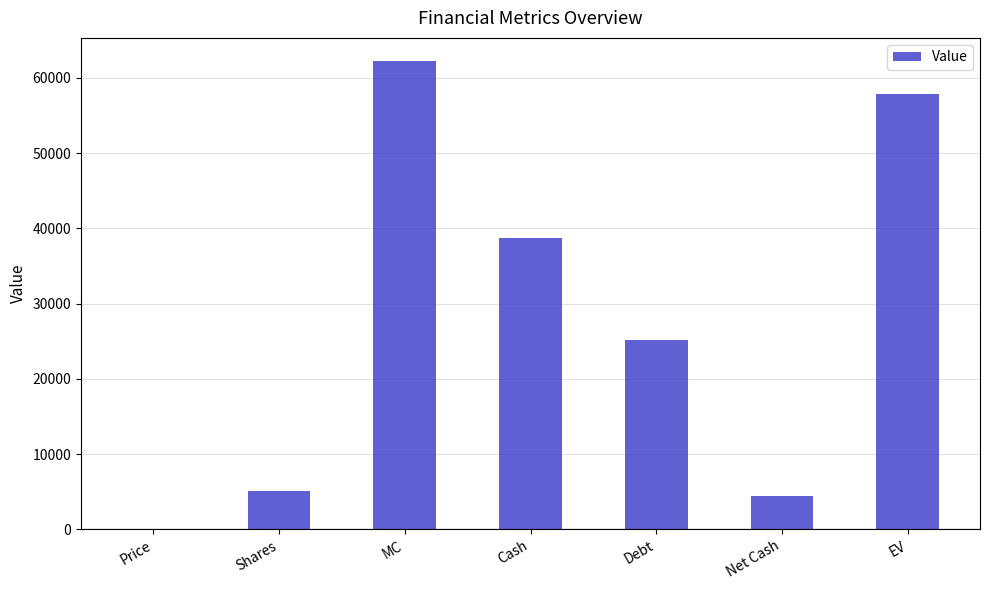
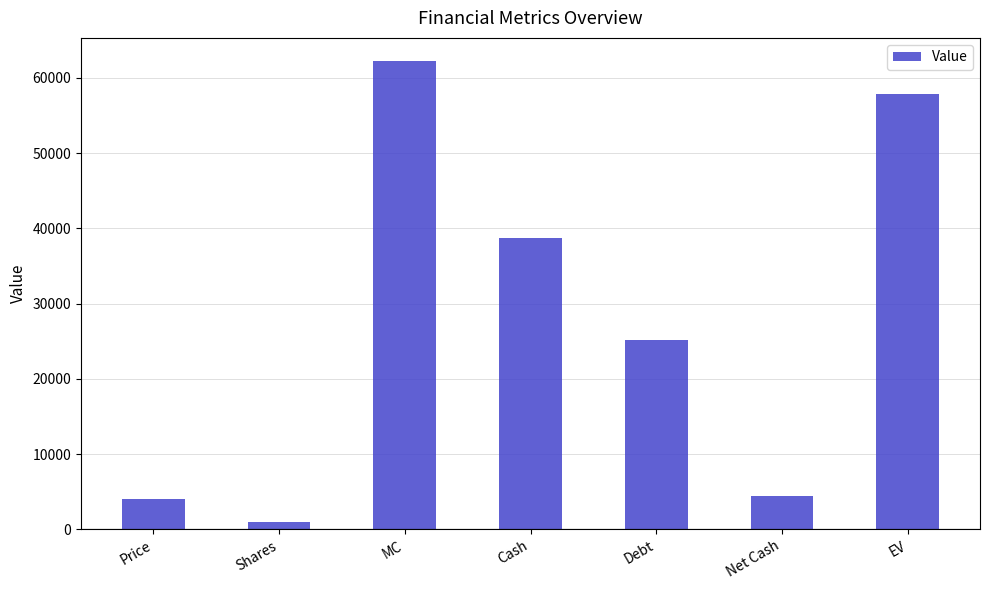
Price: 0 -> 4000
Shares: 5000 -> 1000
